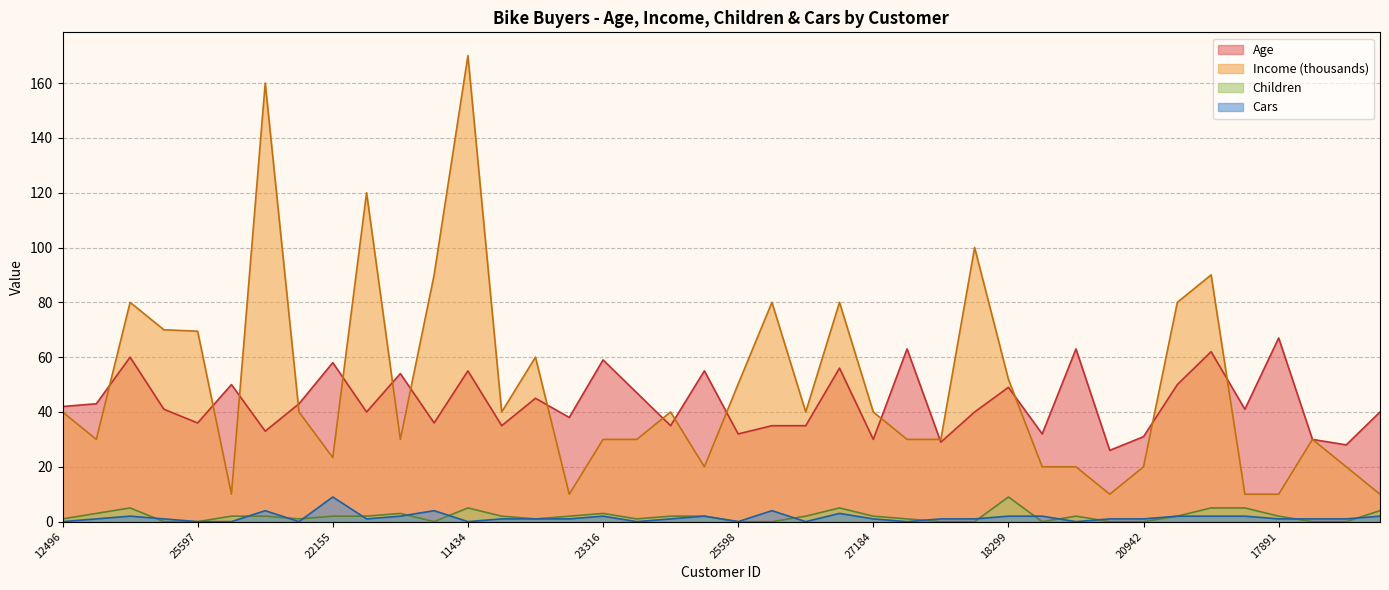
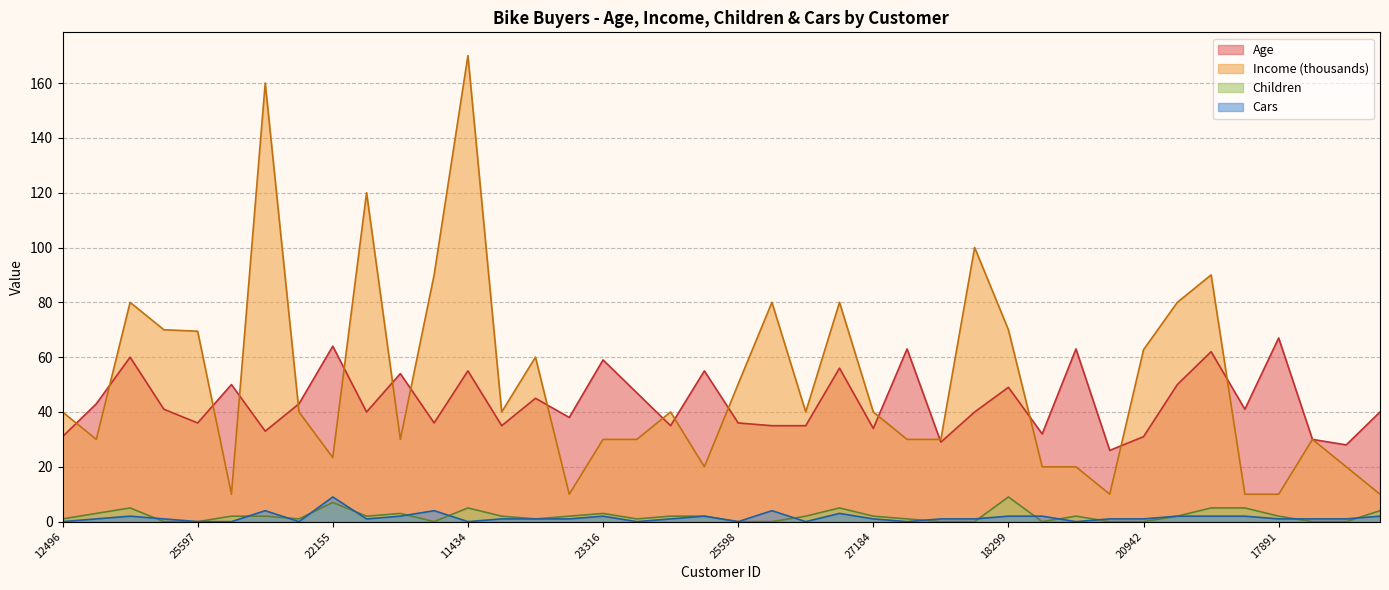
Age, 12496: 42 -> 31
Age, 22155: 58 -> 64
Children, 22155: 2 -> 7
Age, 25598: 32 -> 36
Age, 27184: 30 -> 34
Income (thousands), 18299: 52 -> 70
Income (thousands), 20942: 20 -> 63
